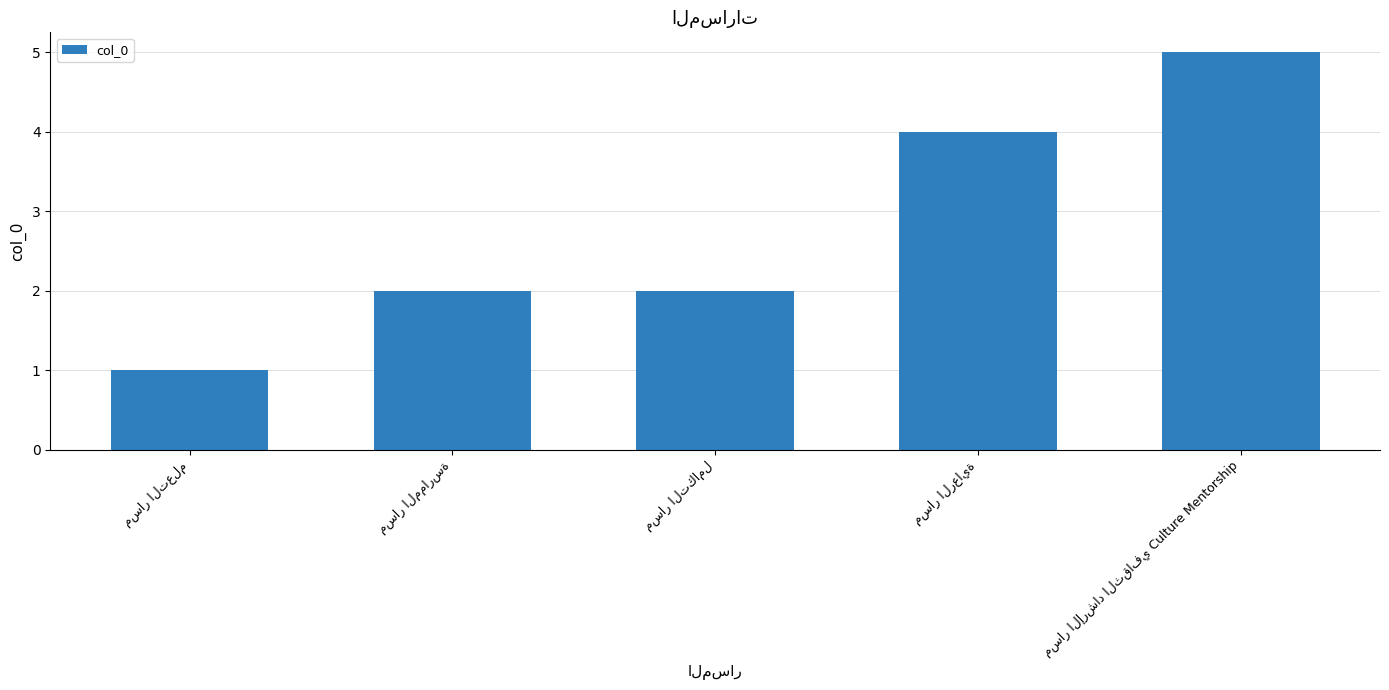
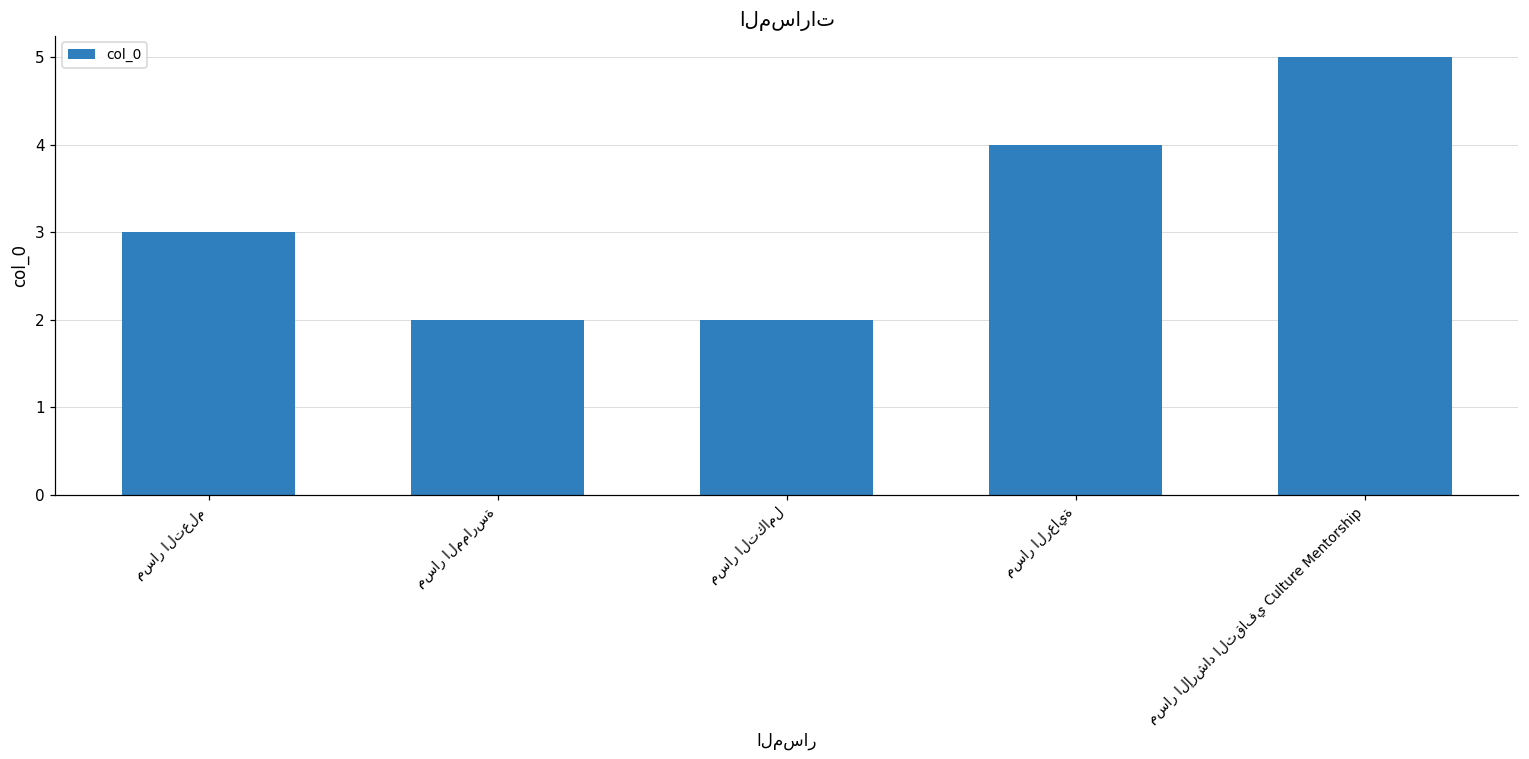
مسار التعلم: 1 -> 3
